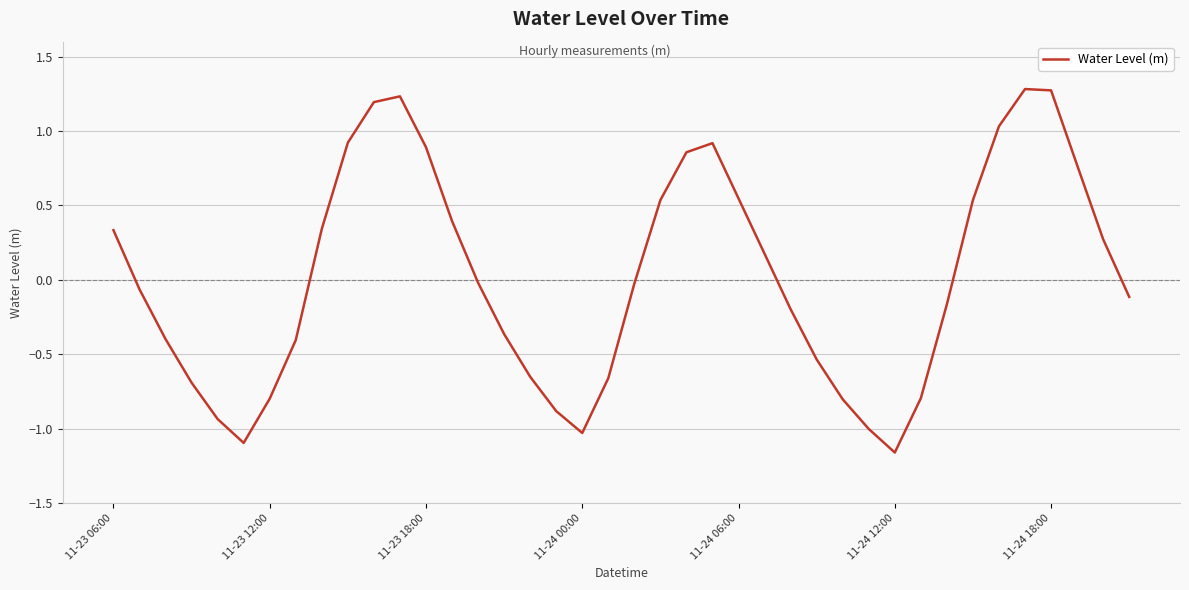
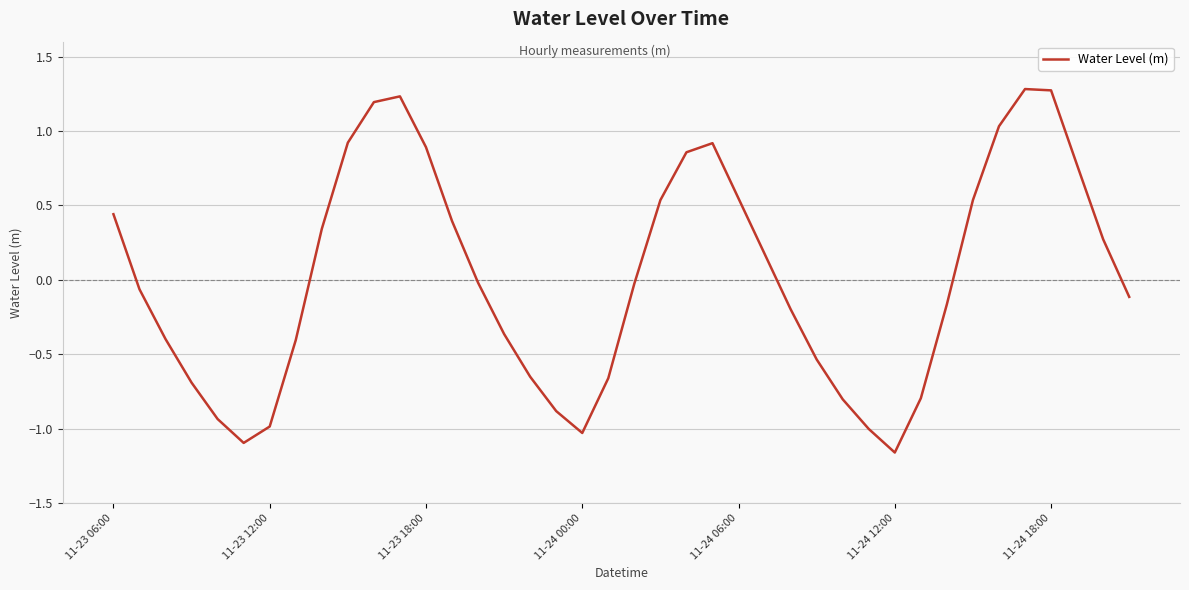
11-23 06:00: 0.33 -> 0.44
11-23 12:00: -0.80 -> -0.99
